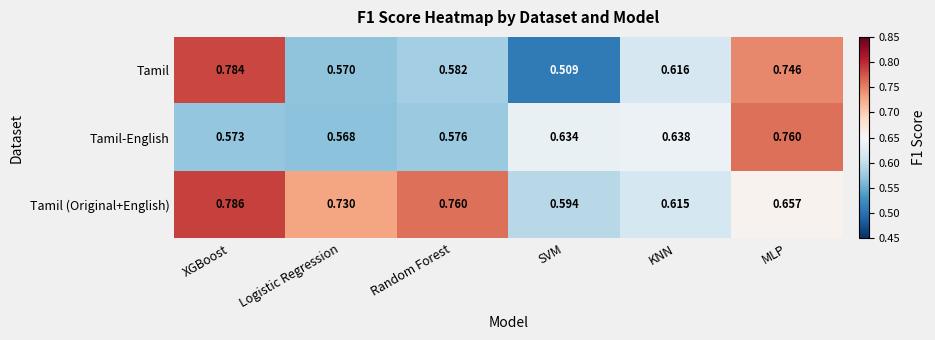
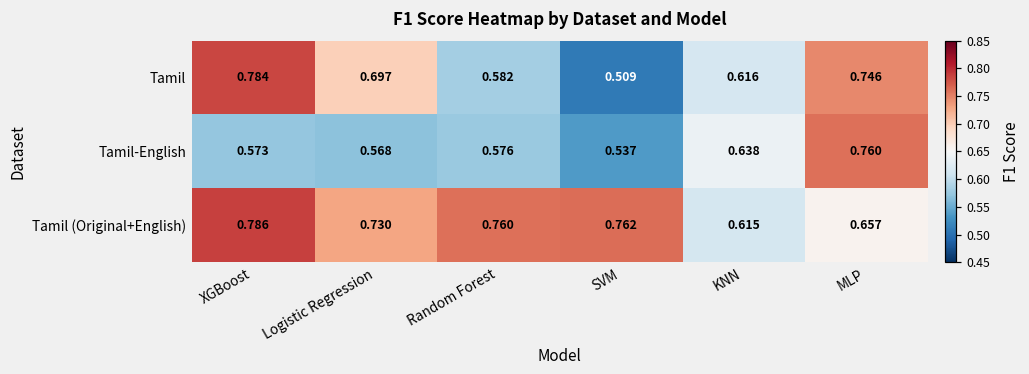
Tamil, Logistic Regression: 0.570 -> 0.697
Tamil-English, SVM: 0.634 -> 0.537
Tamil (Original+English), SVM: 0.594 -> 0.762
